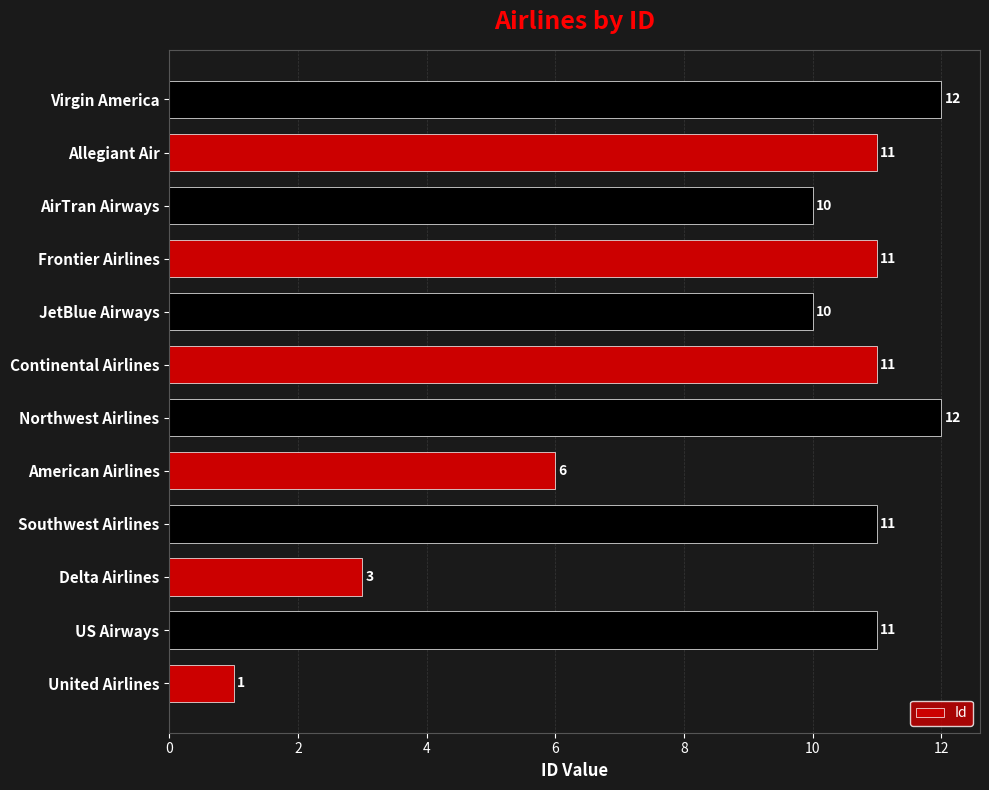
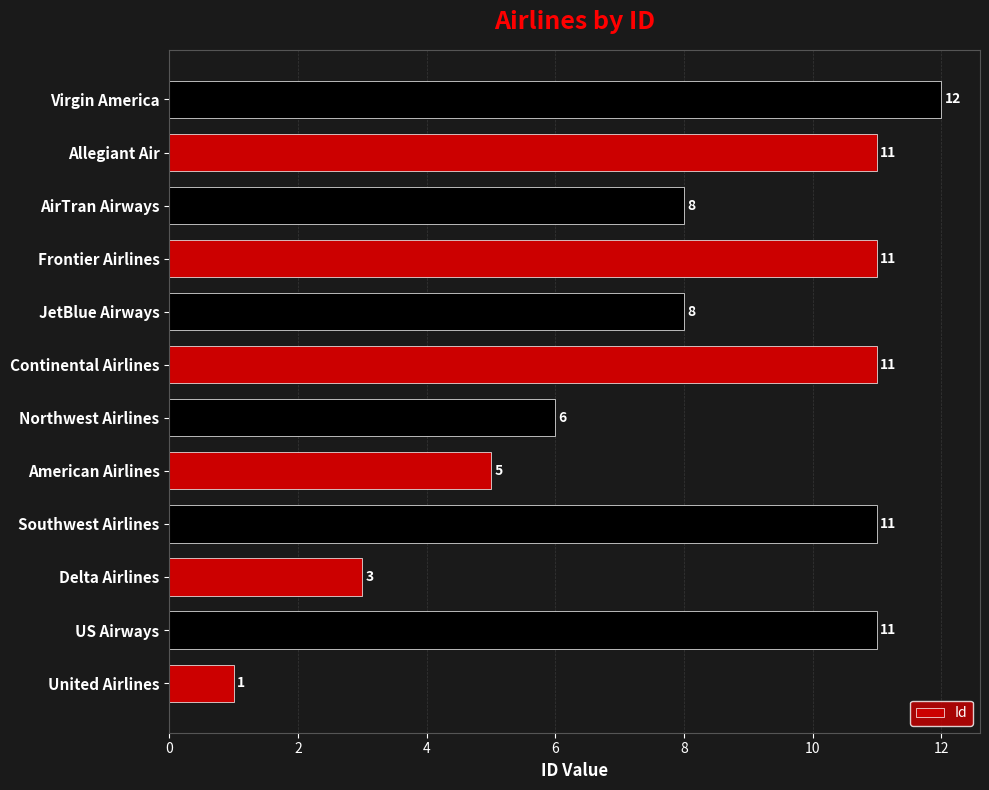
AirTran Airways: 10 -> 8
JetBlue Airways: 10 -> 8
Northwest Airlines: 12 -> 6
American Airlines: 6 -> 5
